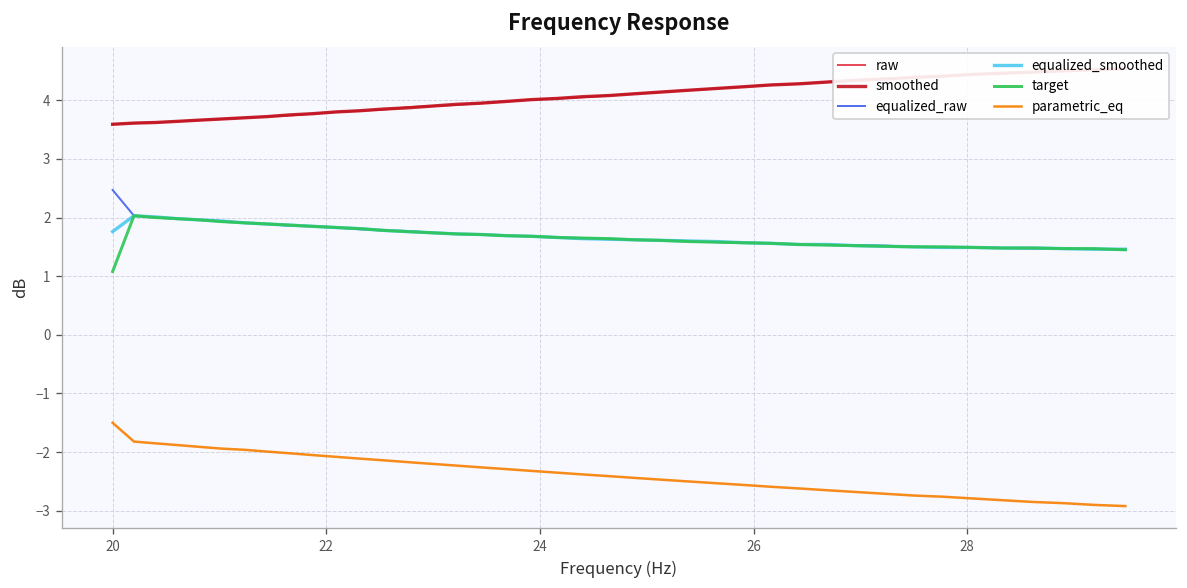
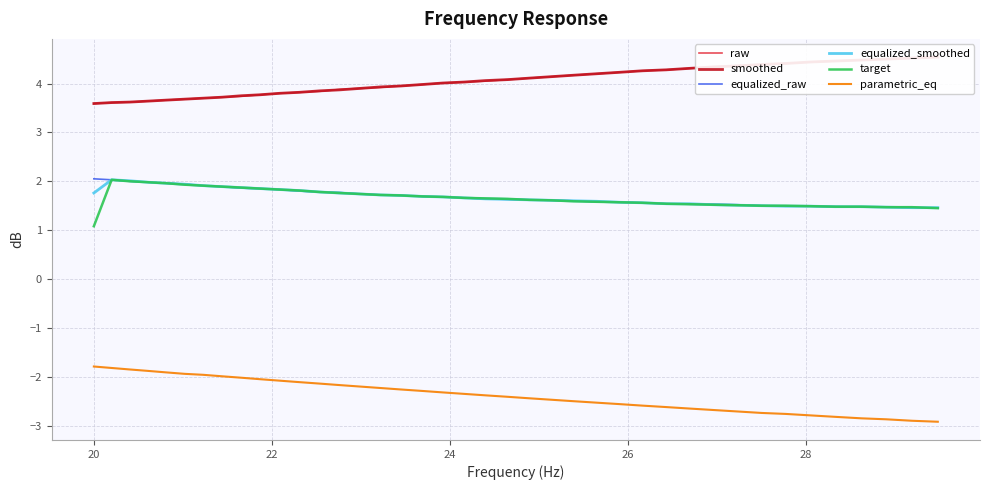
equalized_raw, 20: 2.5 -> 2.1
parametric_eq, 20: -1.5 -> -1.8
